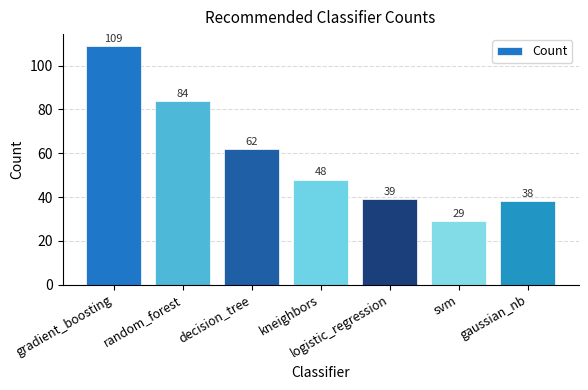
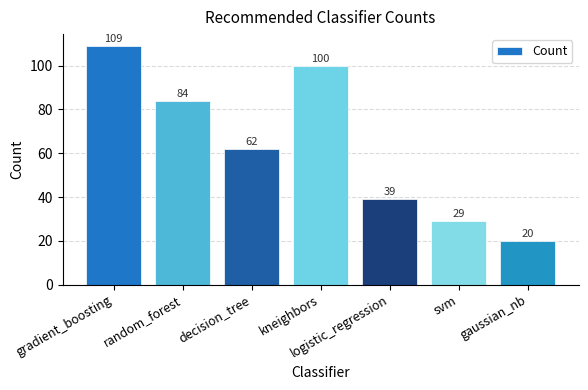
kneighbors: 48 -> 100
gaussian_nb: 38 -> 20
